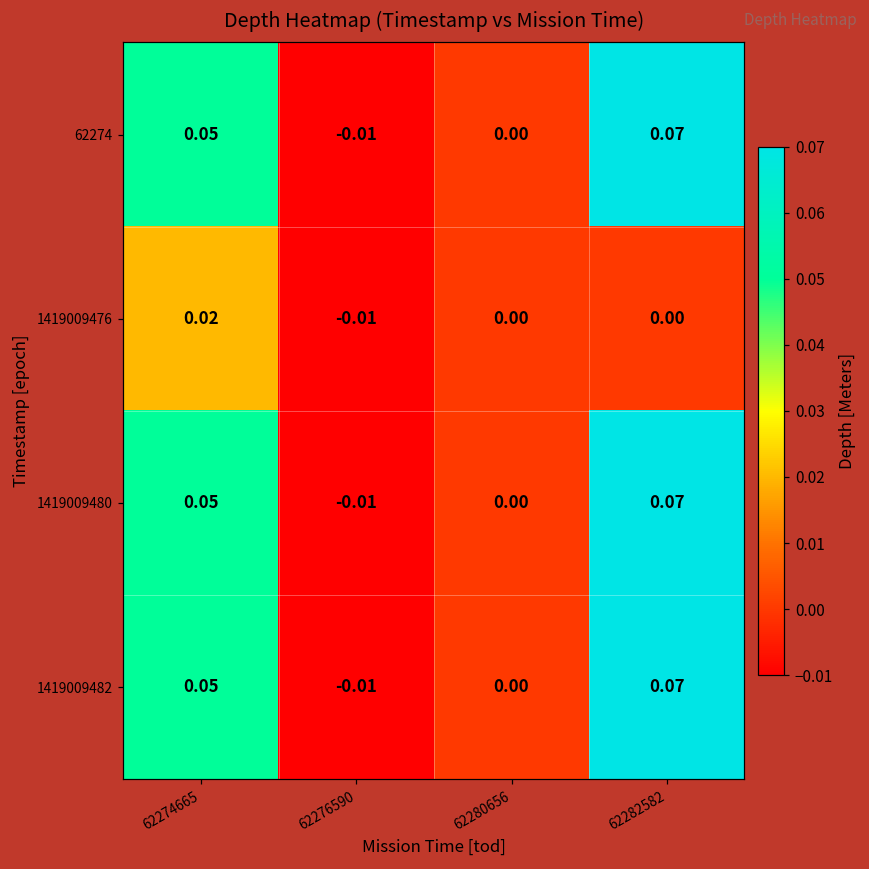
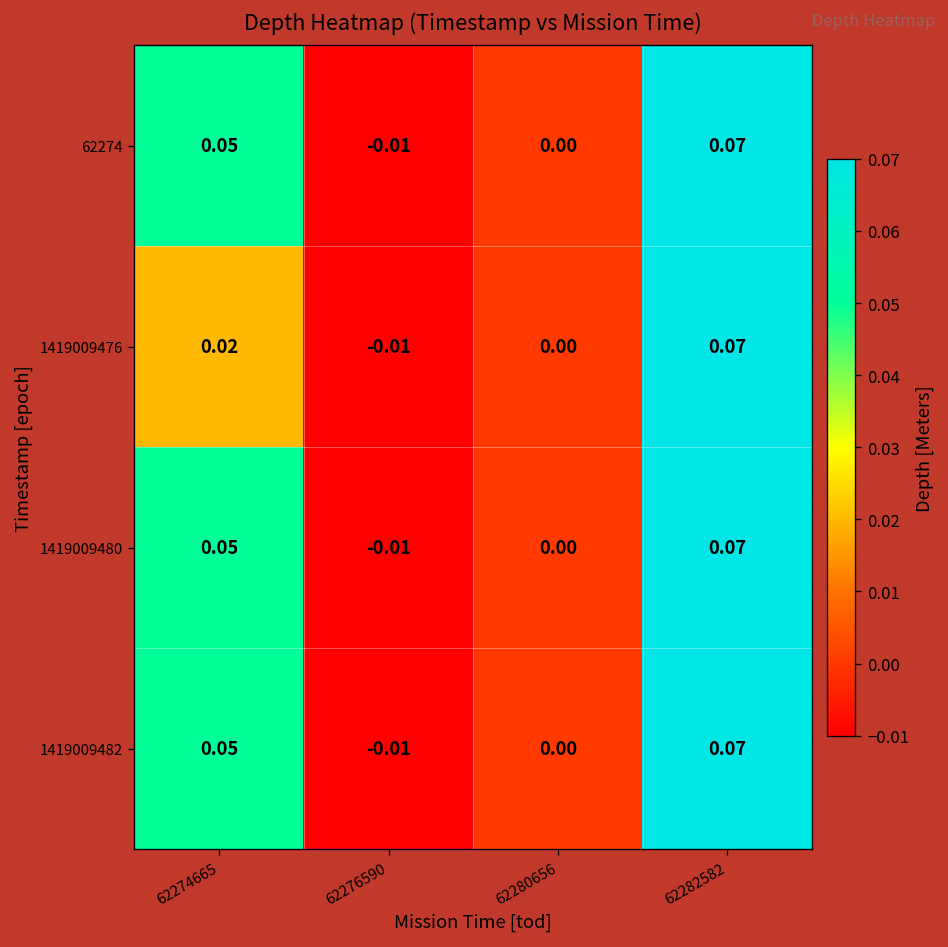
1419009476, 62282582: 0.00 -> 0.07
